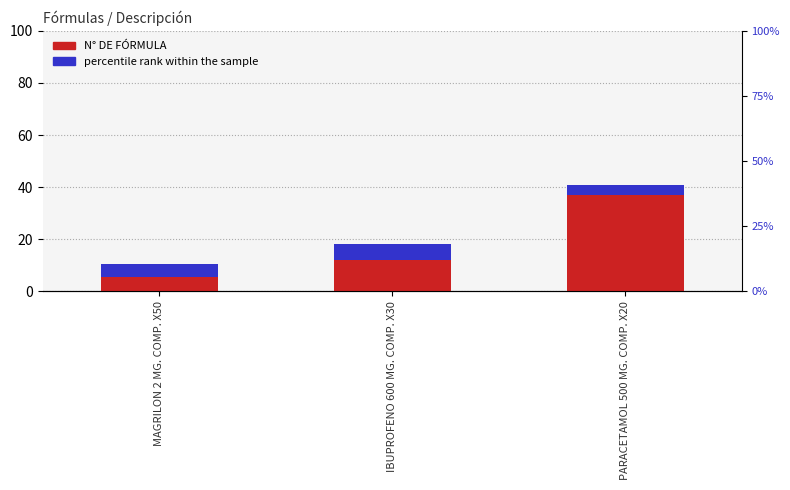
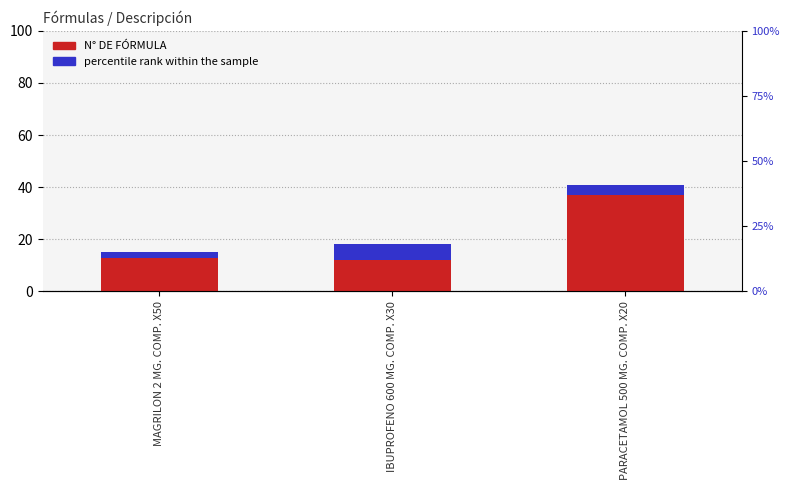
N° DE FÓRMULA, MAGRILON 2 MG. COMP. X50: 6 -> 13
percentile rank within the sample, MAGRILON 2 MG. COMP. X50: 5 -> 2
